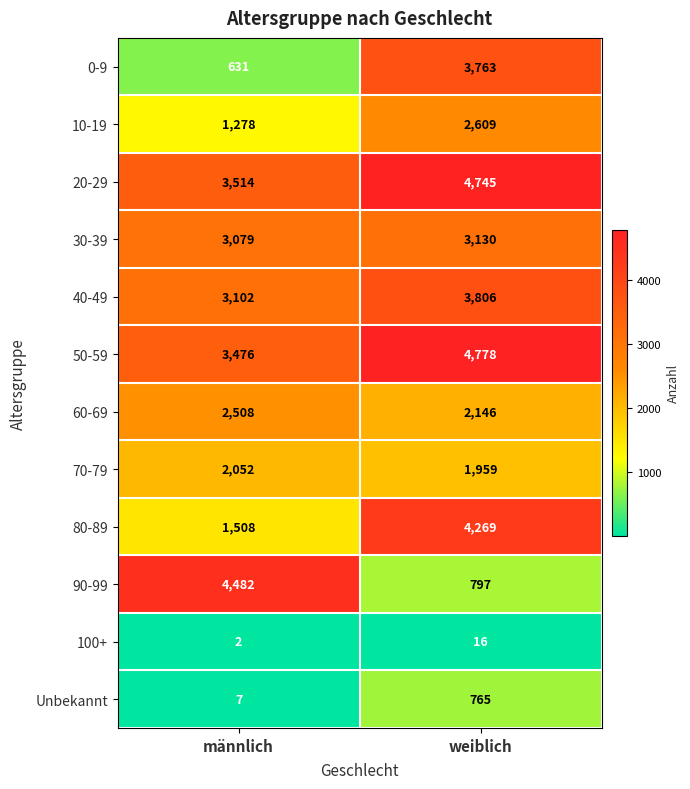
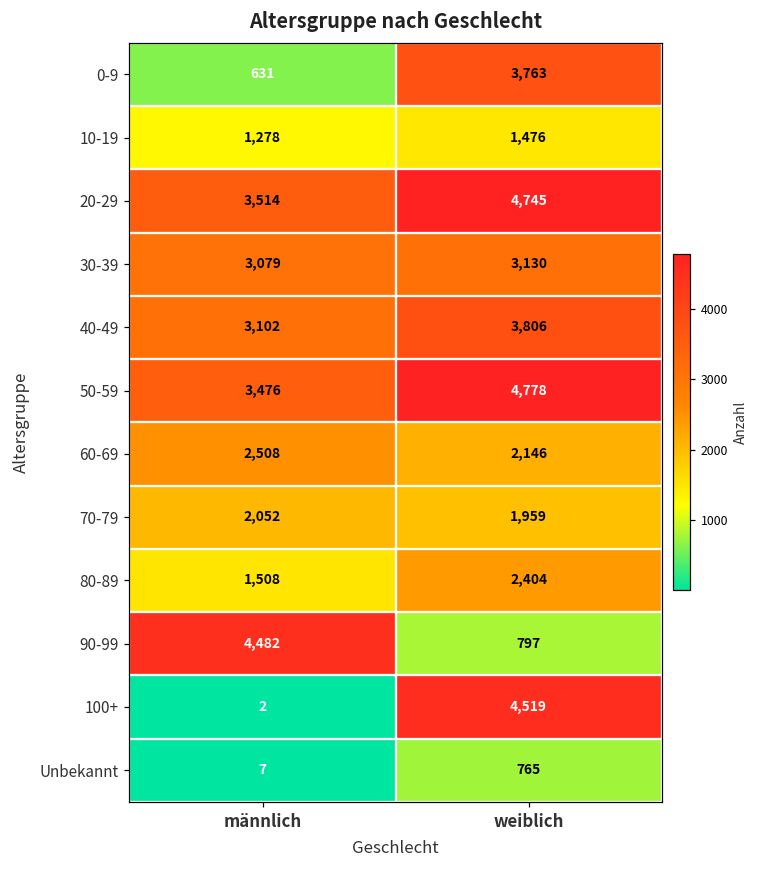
10-19, weiblich: 2,609 -> 1,476
80-89, weiblich: 4,269 -> 2,404
100+, weiblich: 16 -> 4,519
